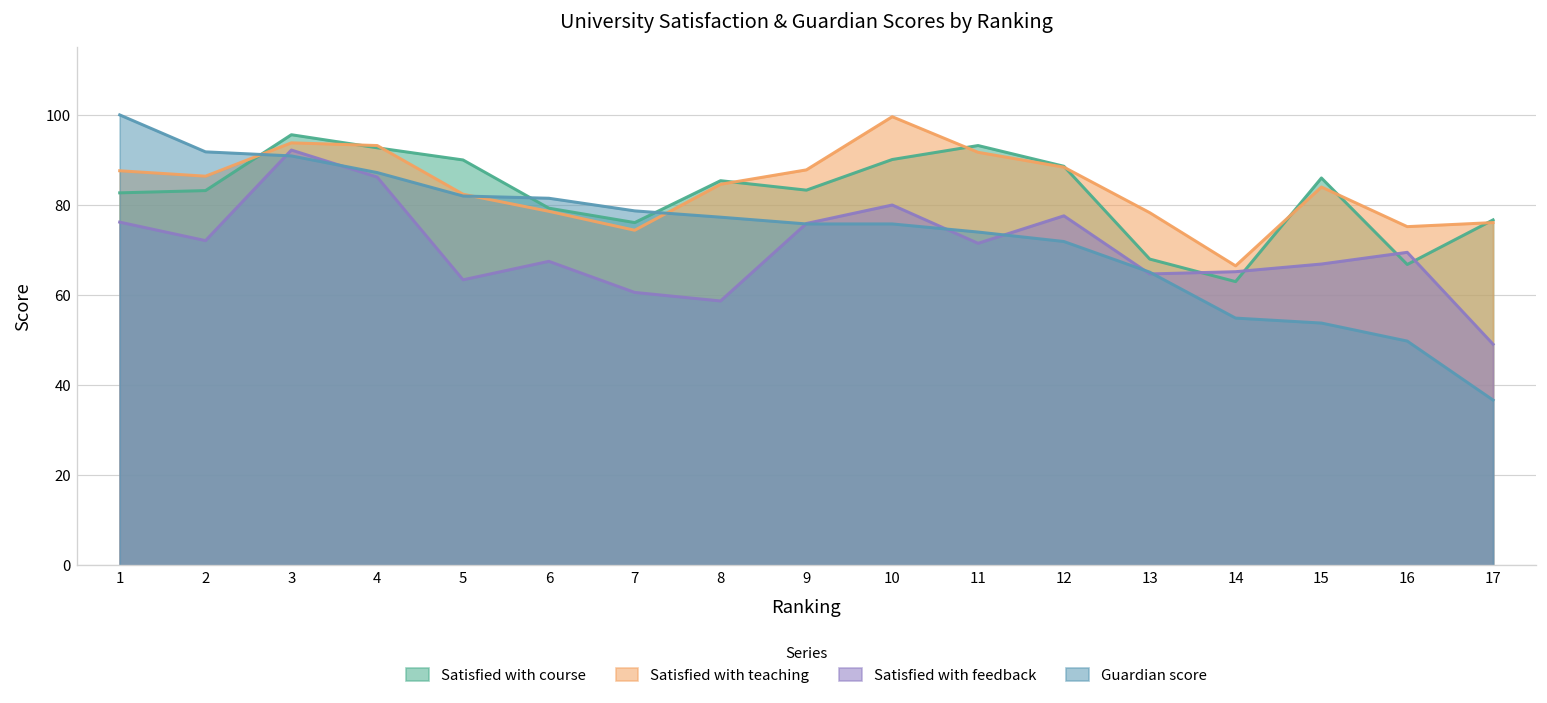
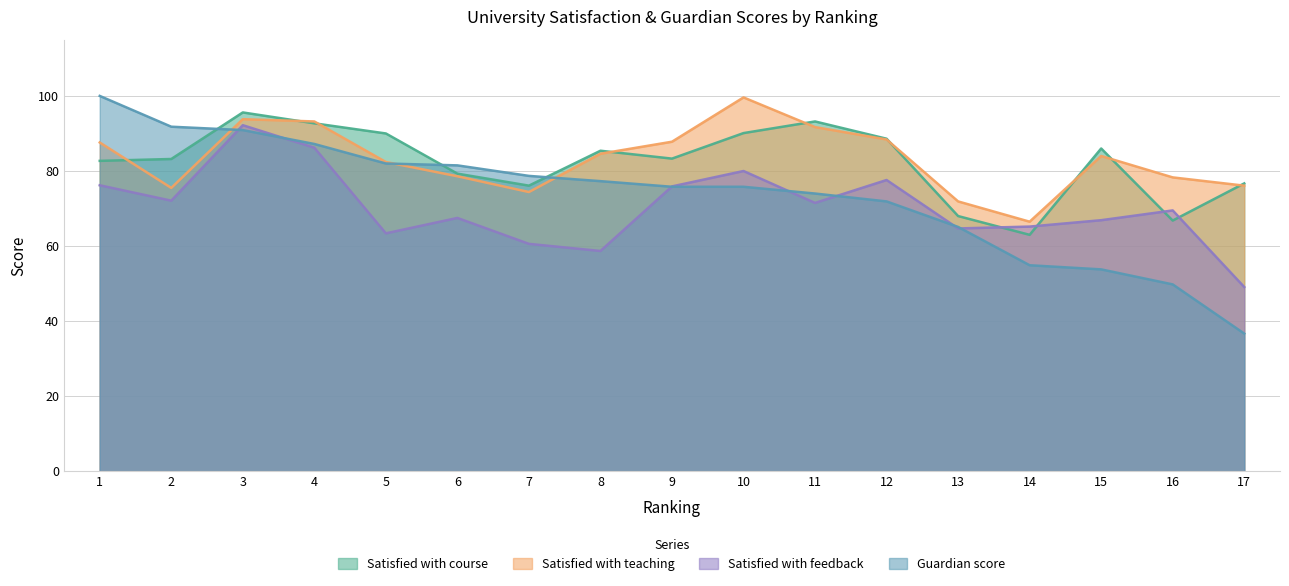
Satisfied with teaching, 2: 86 -> 76
Satisfied with teaching, 13: 78 -> 72
Satisfied with teaching, 16: 75 -> 78
